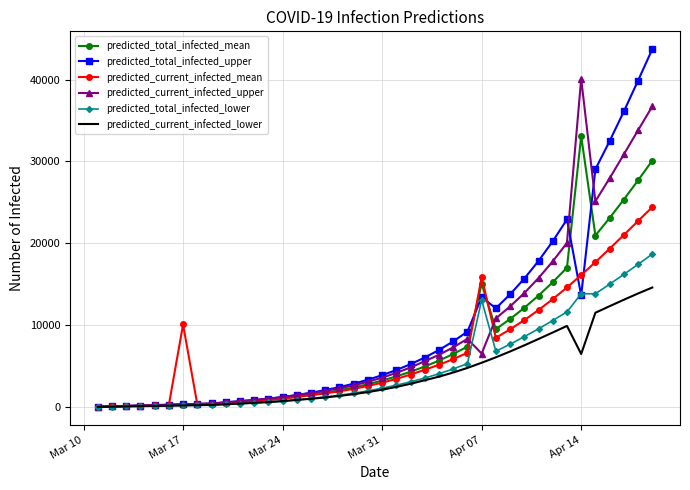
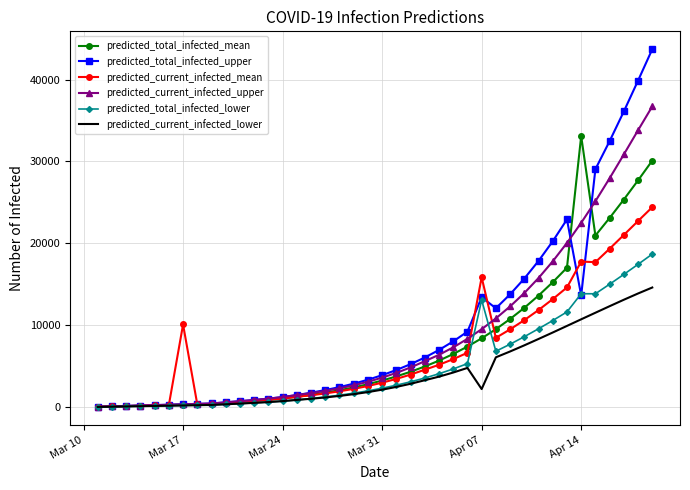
predicted_total_infected_mean, Apr 07: 15000 -> 8000
predicted_current_infected_upper, Apr 07: 7000 -> 10000
predicted_current_infected_lower, Apr 07: 5000 -> 2000
predicted_current_infected_mean, Apr 14: 16000 -> 18000
predicted_current_infected_upper, Apr 14: 40000 -> 23000
predicted_current_infected_lower, Apr 14: 6000 -> 11000
